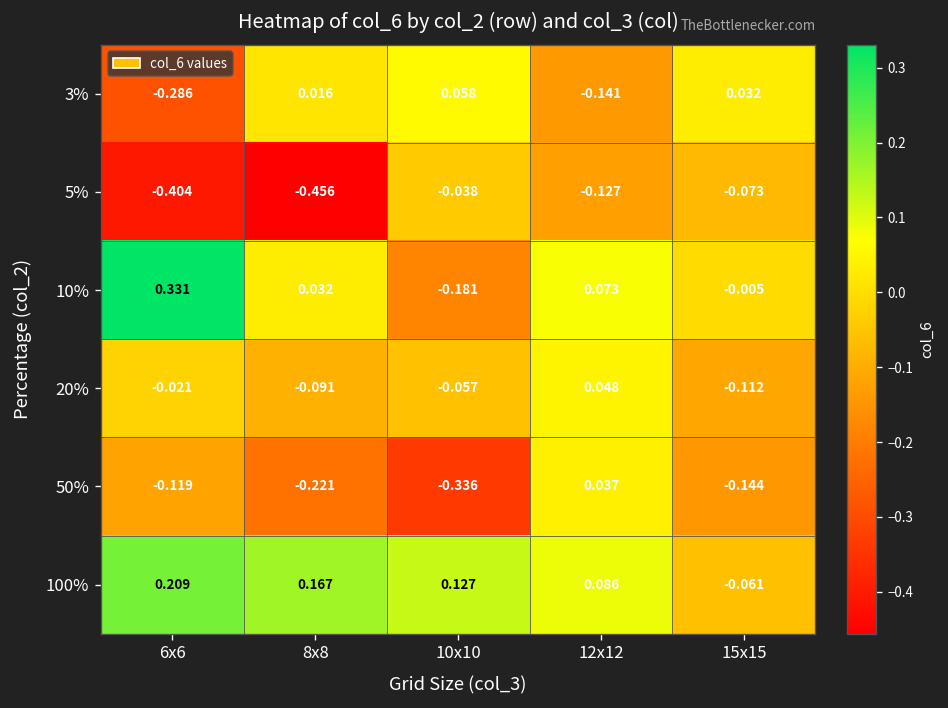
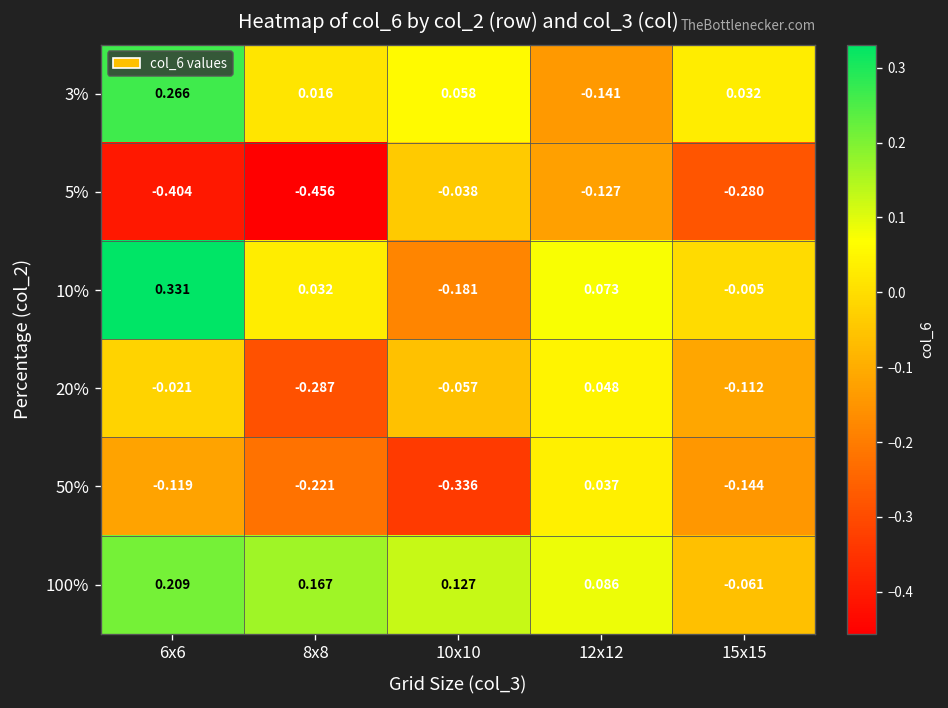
3%, 6x6: -0.286 -> 0.266
5%, 15x15: -0.073 -> -0.280
20%, 8x8: -0.091 -> -0.287
